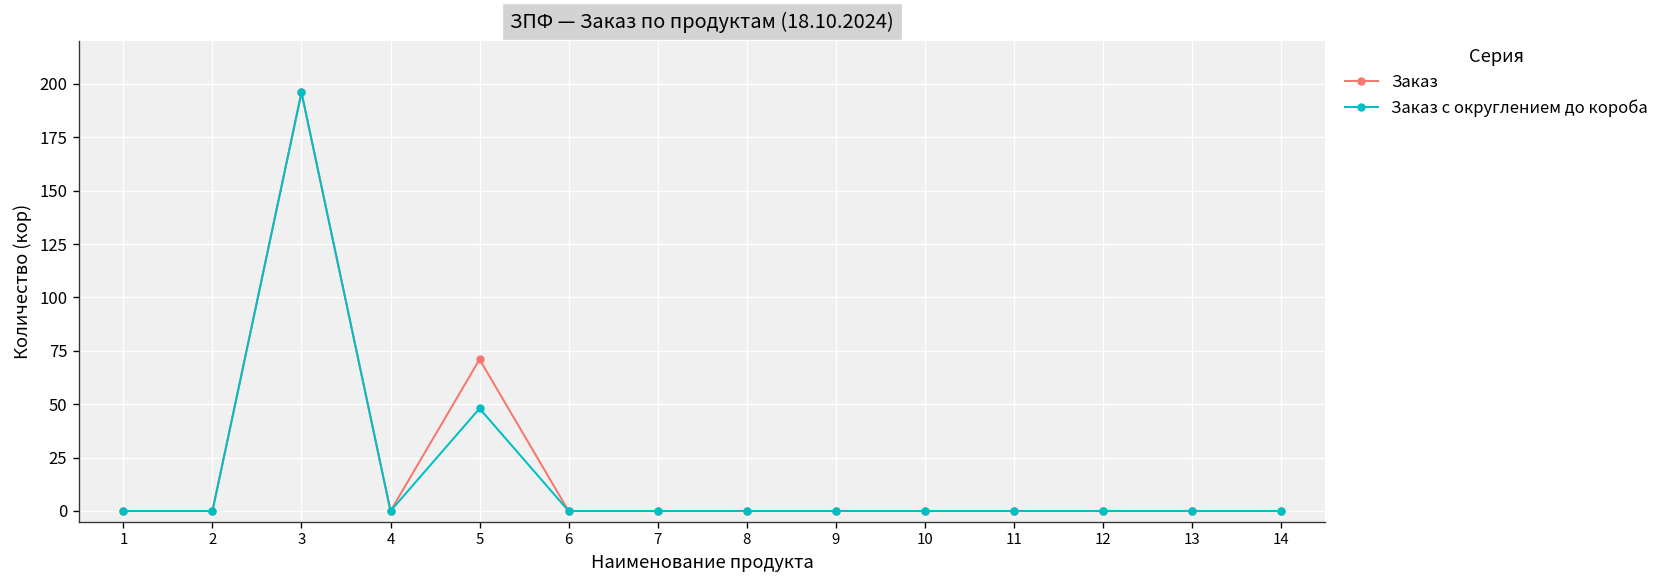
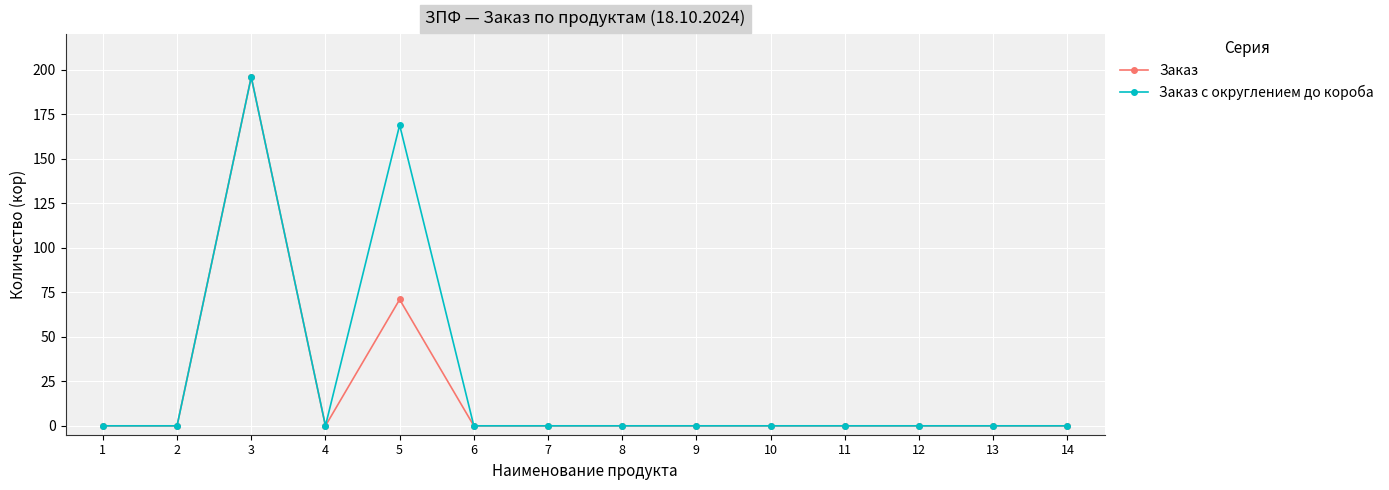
Заказ с округлением до короба, 5: 48 -> 169
